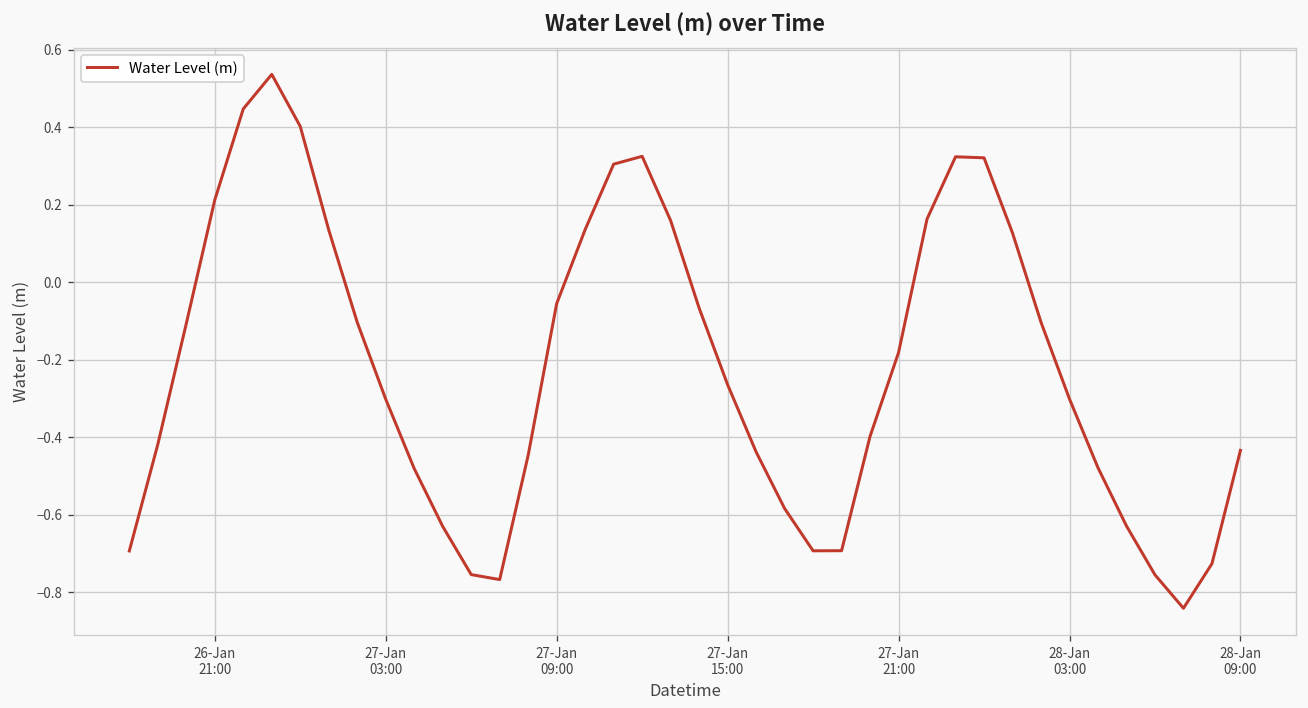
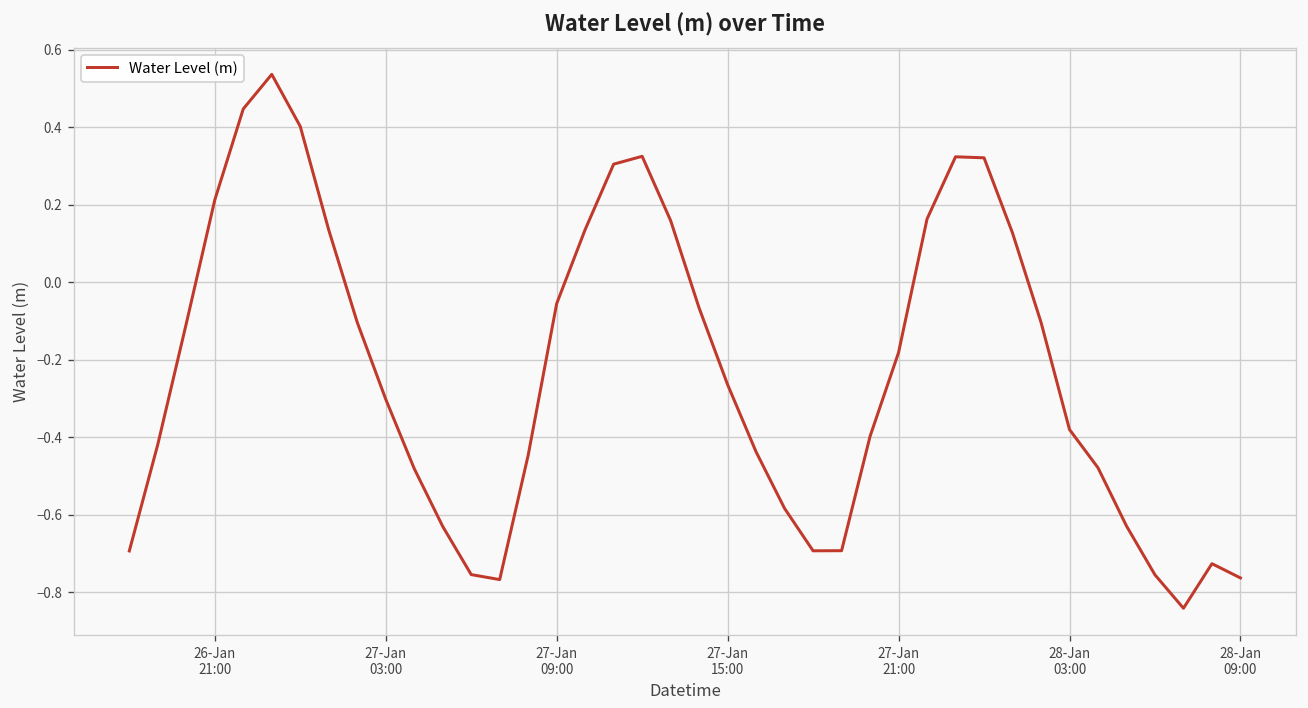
28-Jan 03:00: -0.30 -> -0.38
28-Jan 09:00: -0.43 -> -0.76
